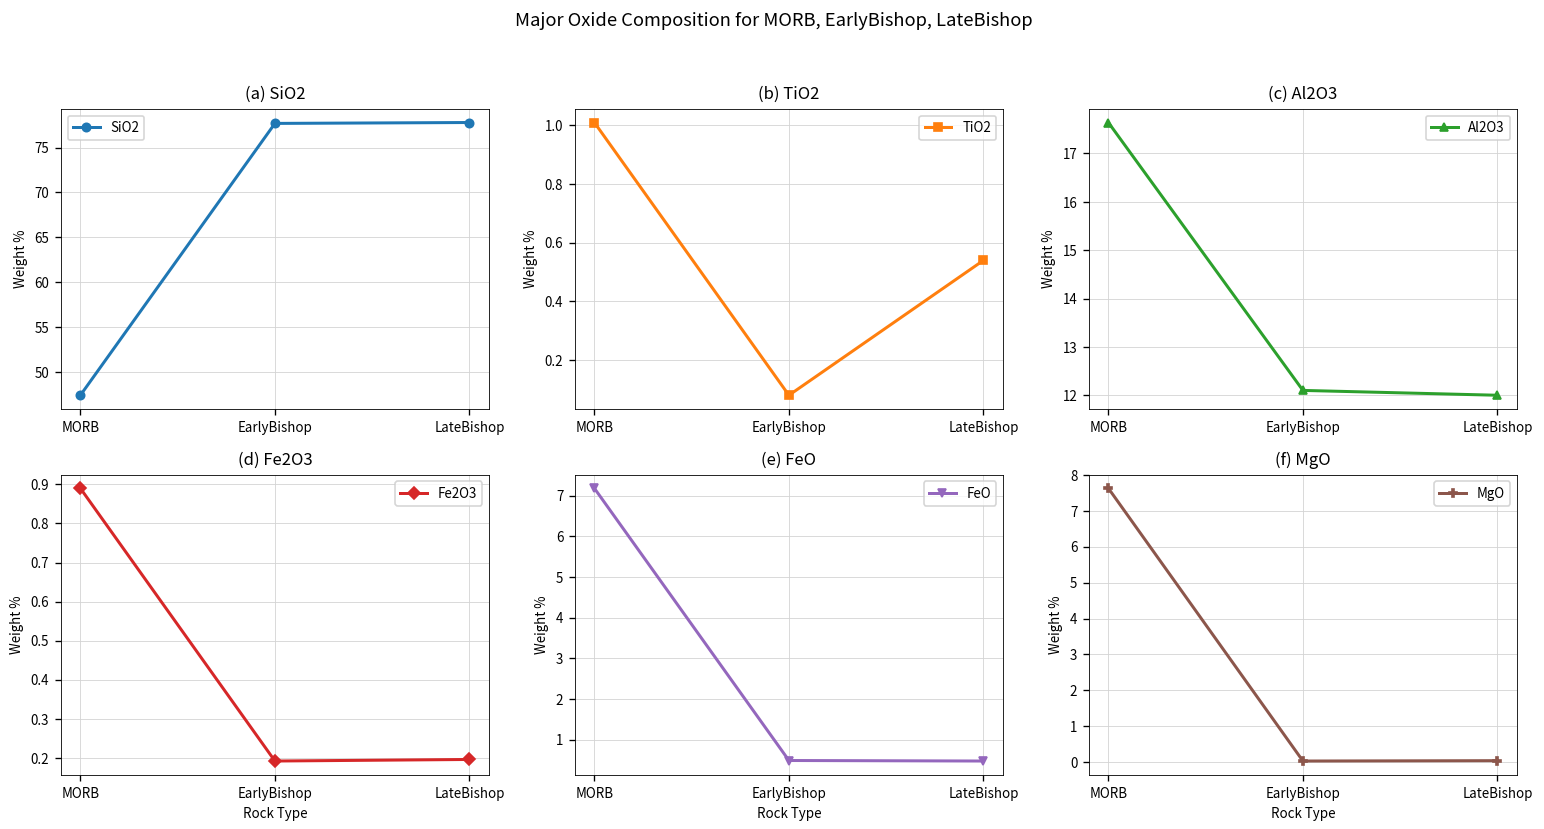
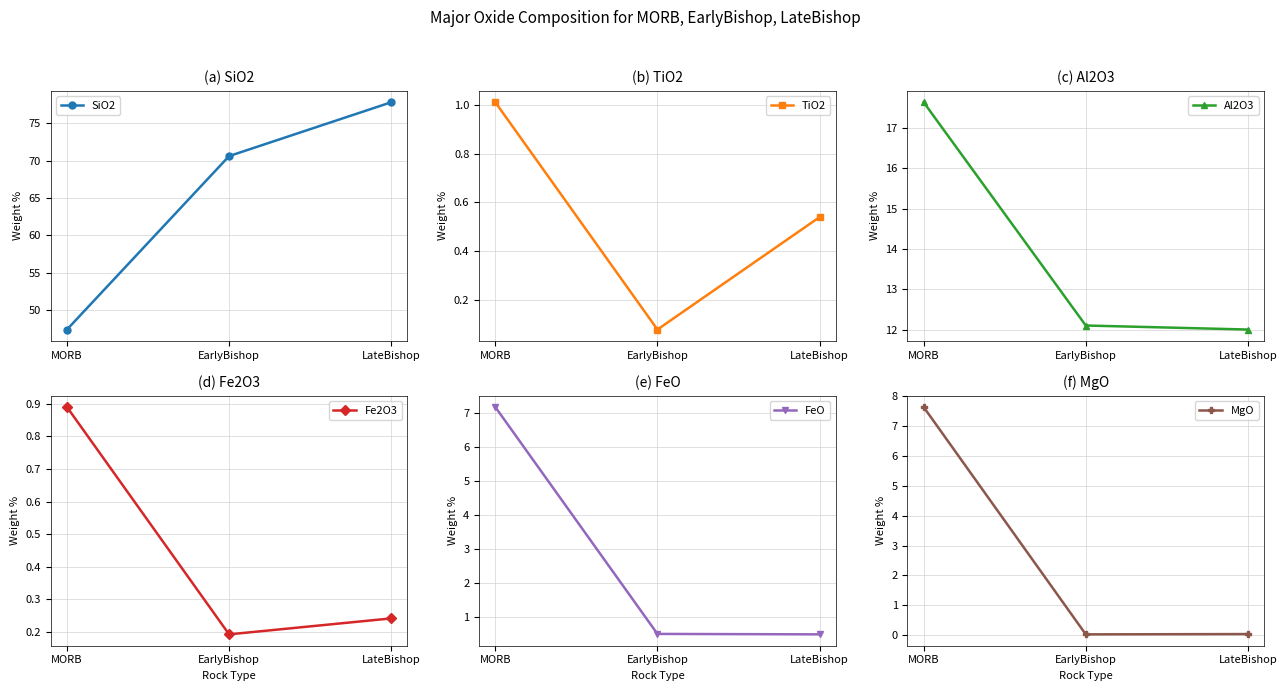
(a) SiO2, EarlyBishop: 78 -> 71
(d) Fe2O3, LateBishop: 0.20 -> 0.24
